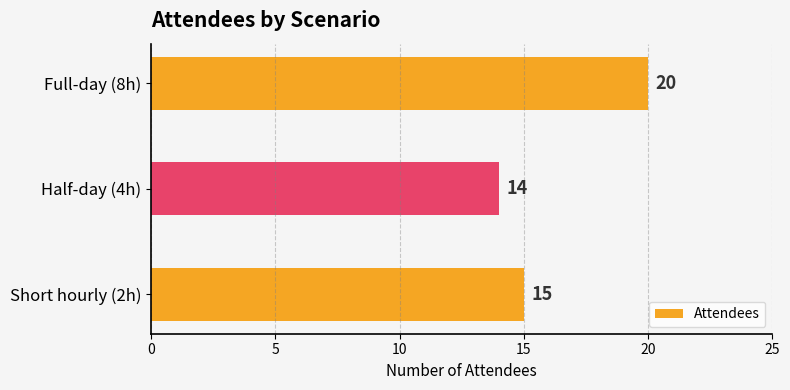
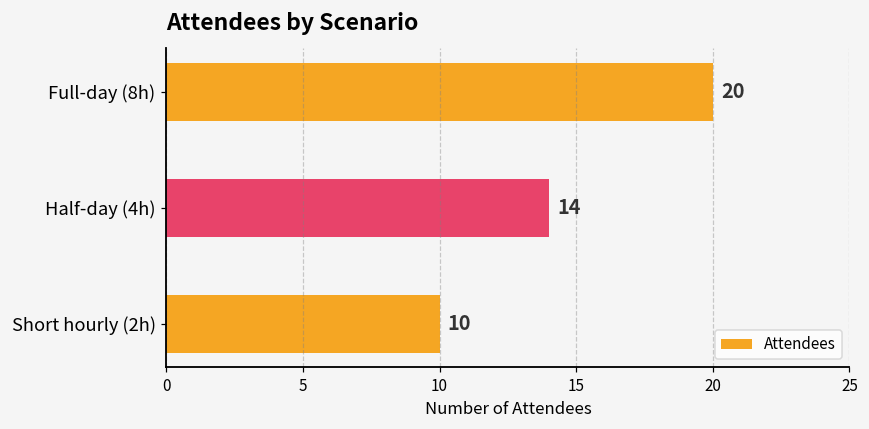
Short hourly (2h): 15 -> 10
